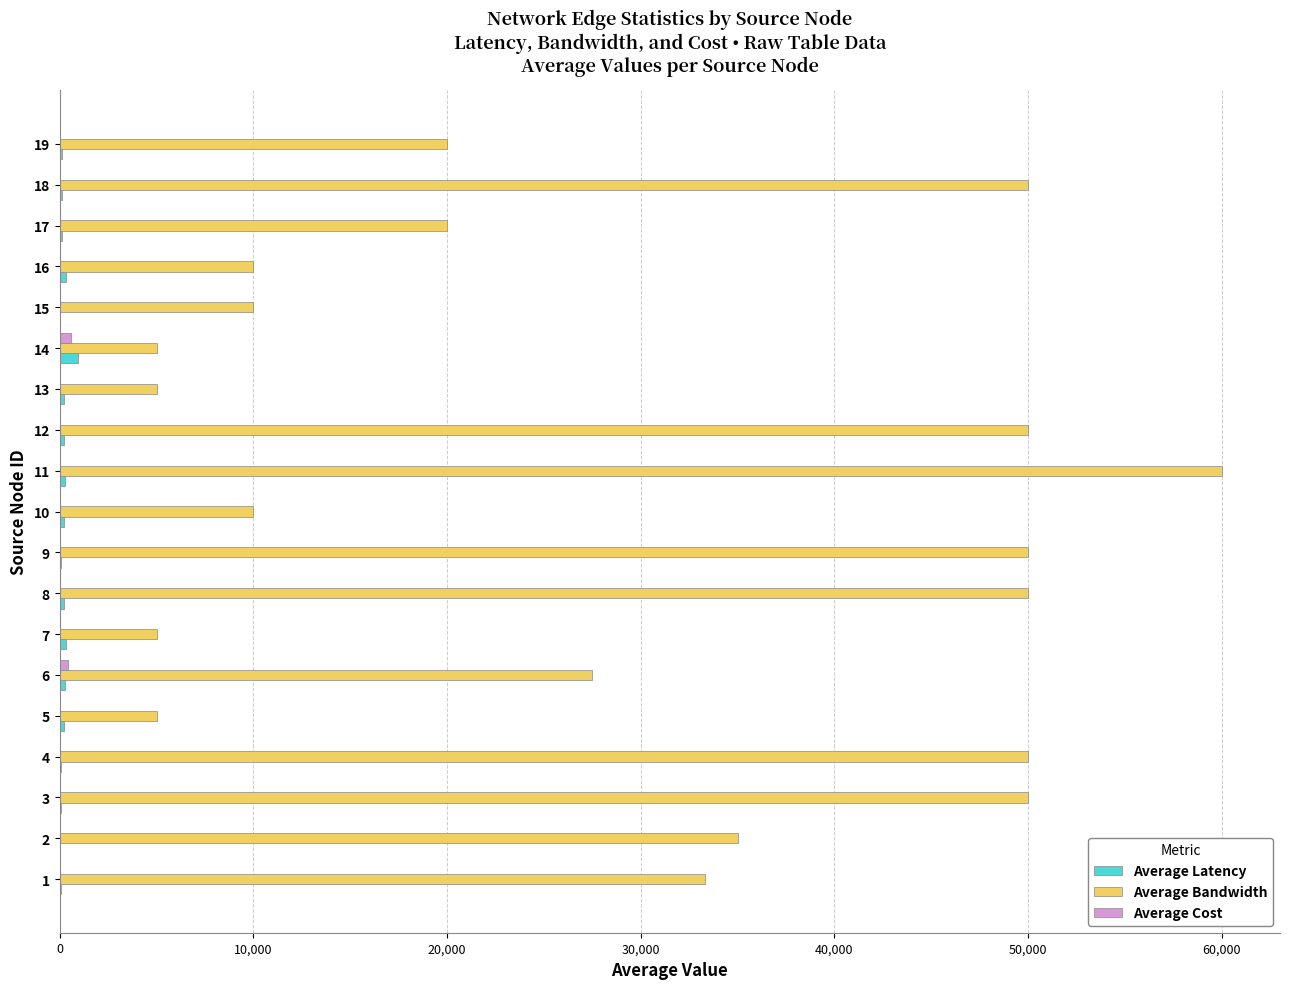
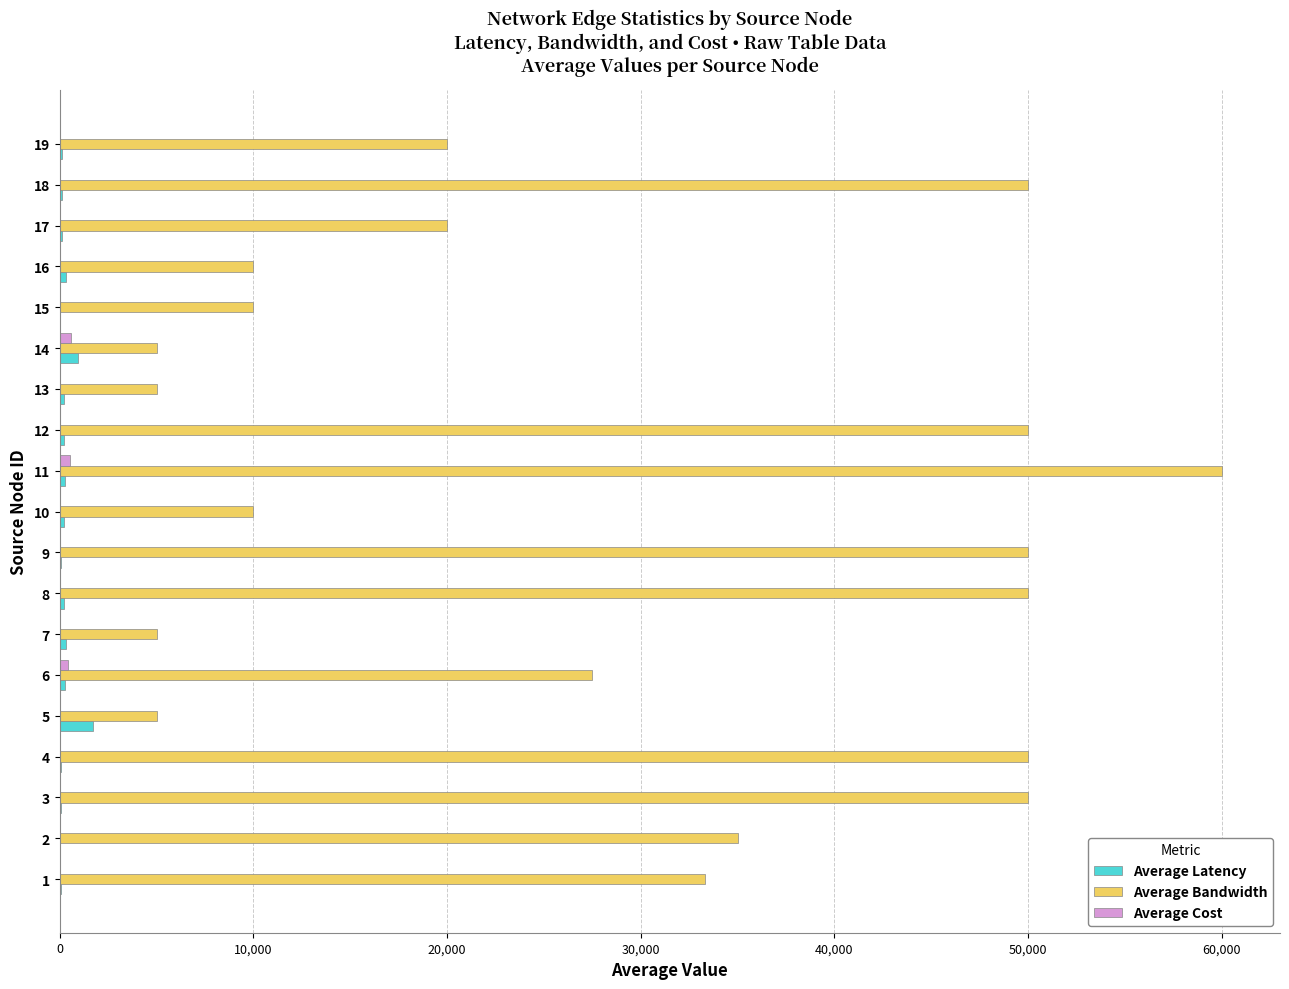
Average Cost, 11: 0 -> 500
Average Latency, 5: 200 -> 1,700
